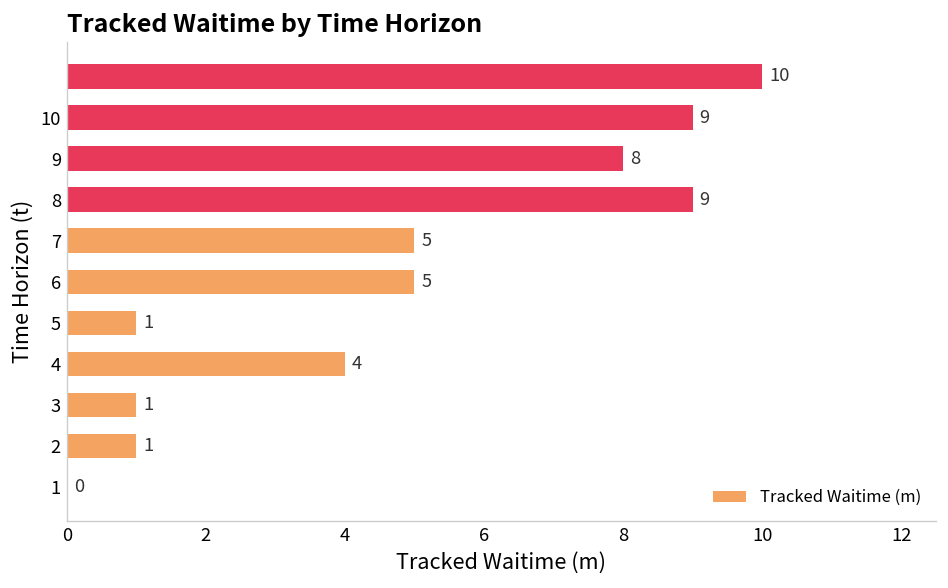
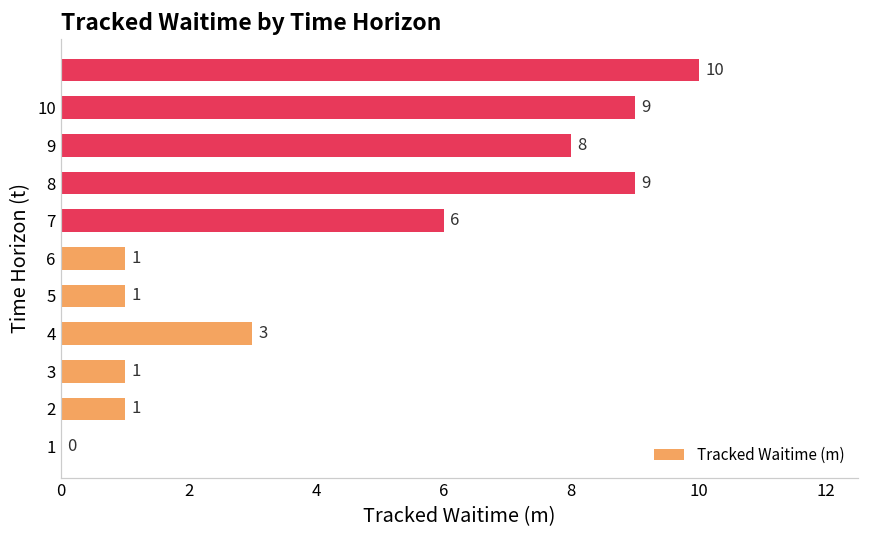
7: 5 -> 6
6: 5 -> 1
4: 4 -> 3
